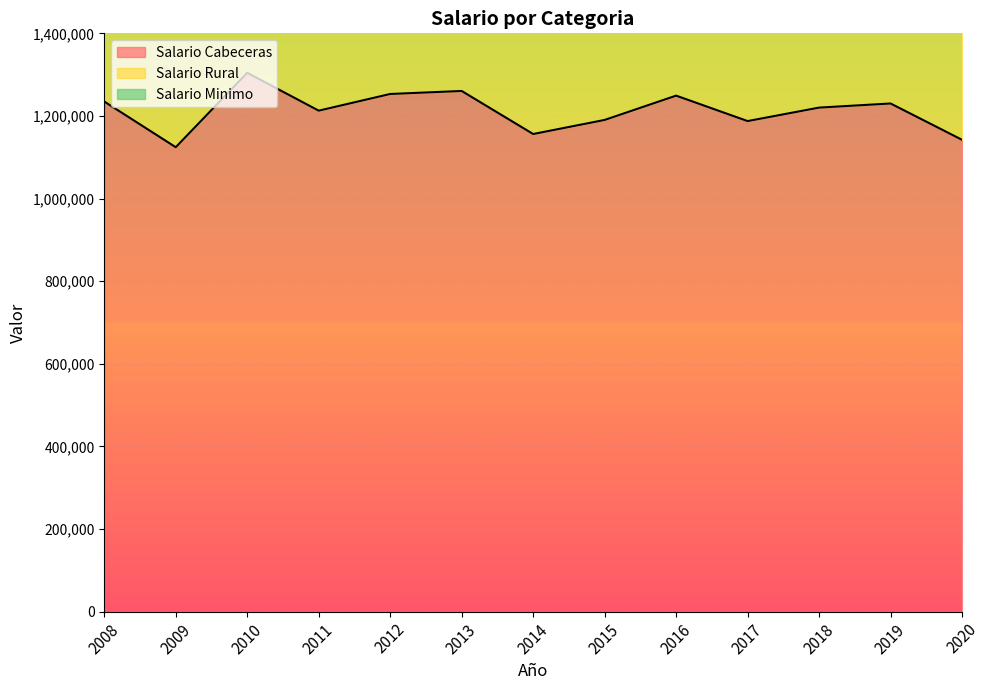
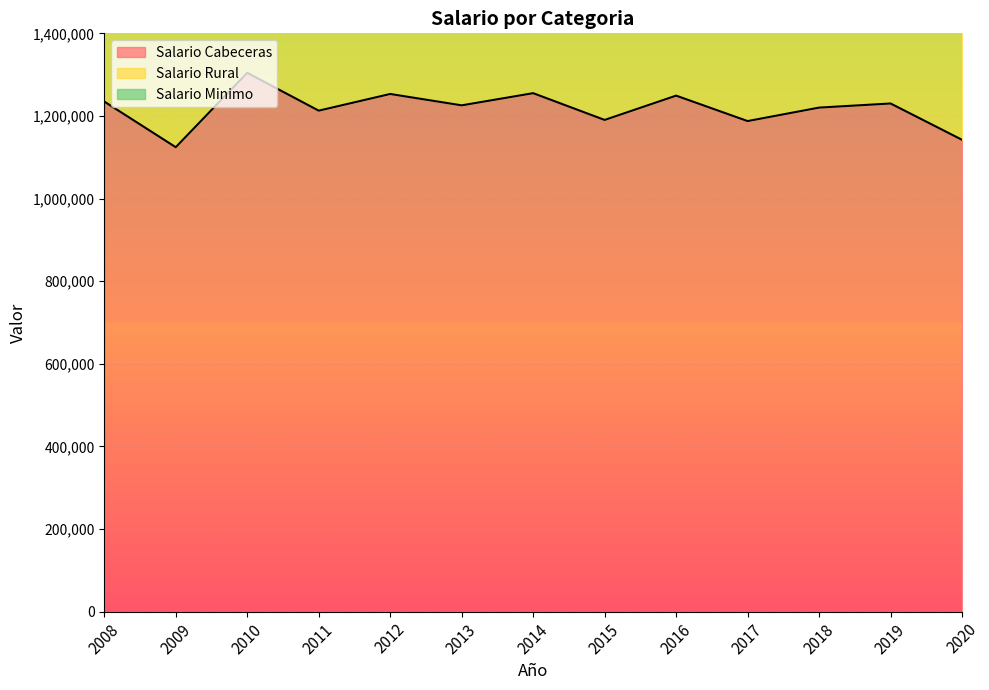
Salario Cabeceras, 2013: 1,260,000 -> 1,230,000
Salario Cabeceras, 2014: 1,160,000 -> 1,260,000
